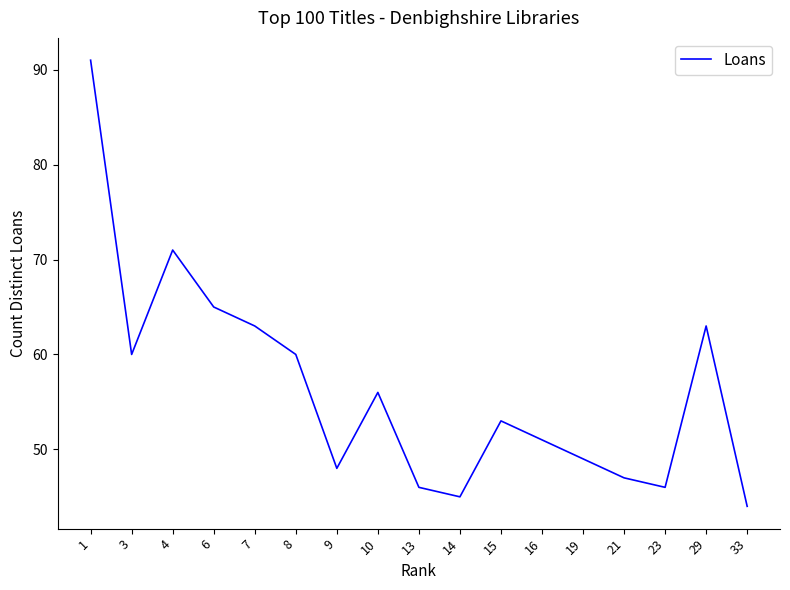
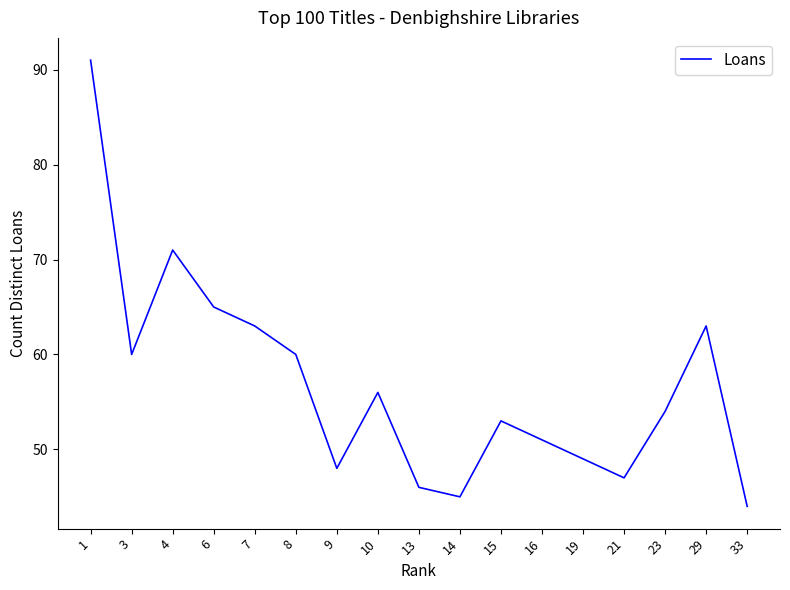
23: 46 -> 54
